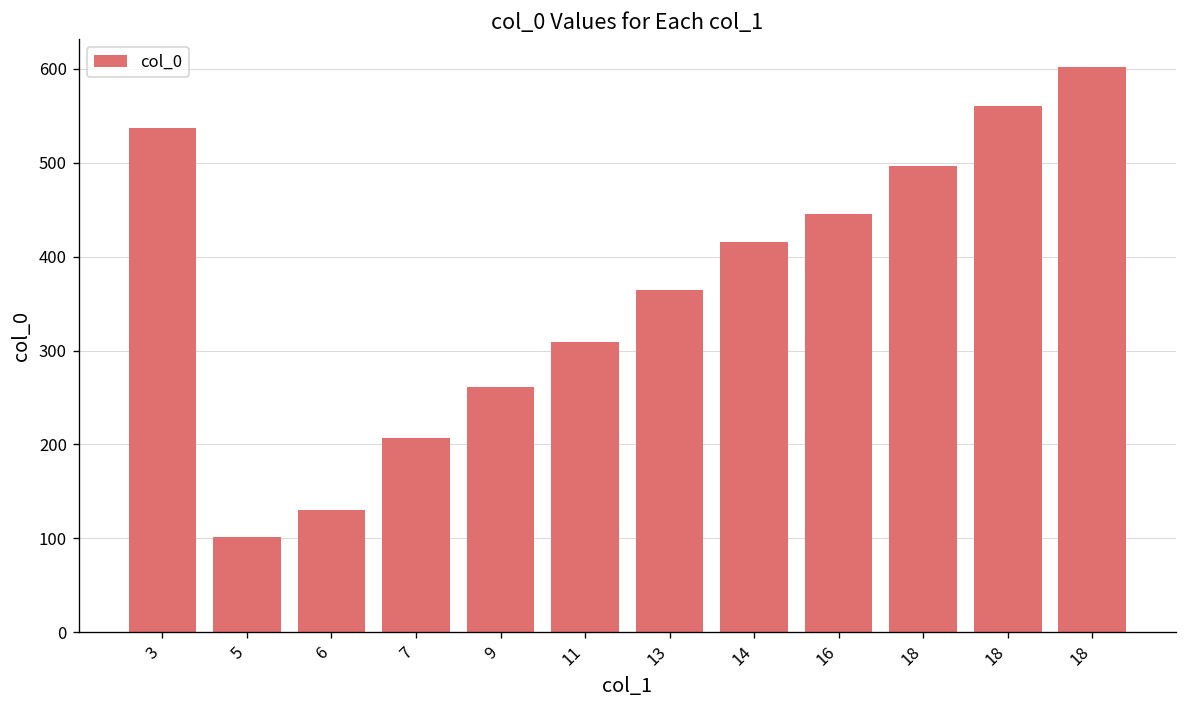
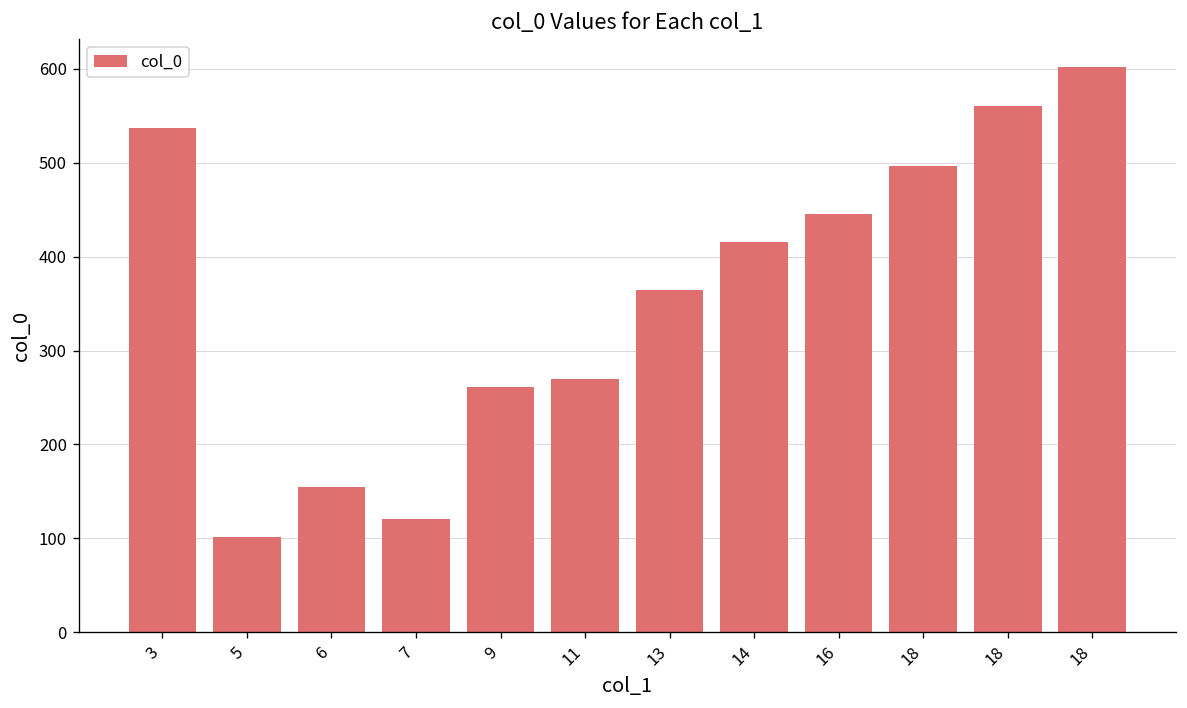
6: 130 -> 160
7: 210 -> 120
11: 310 -> 270
